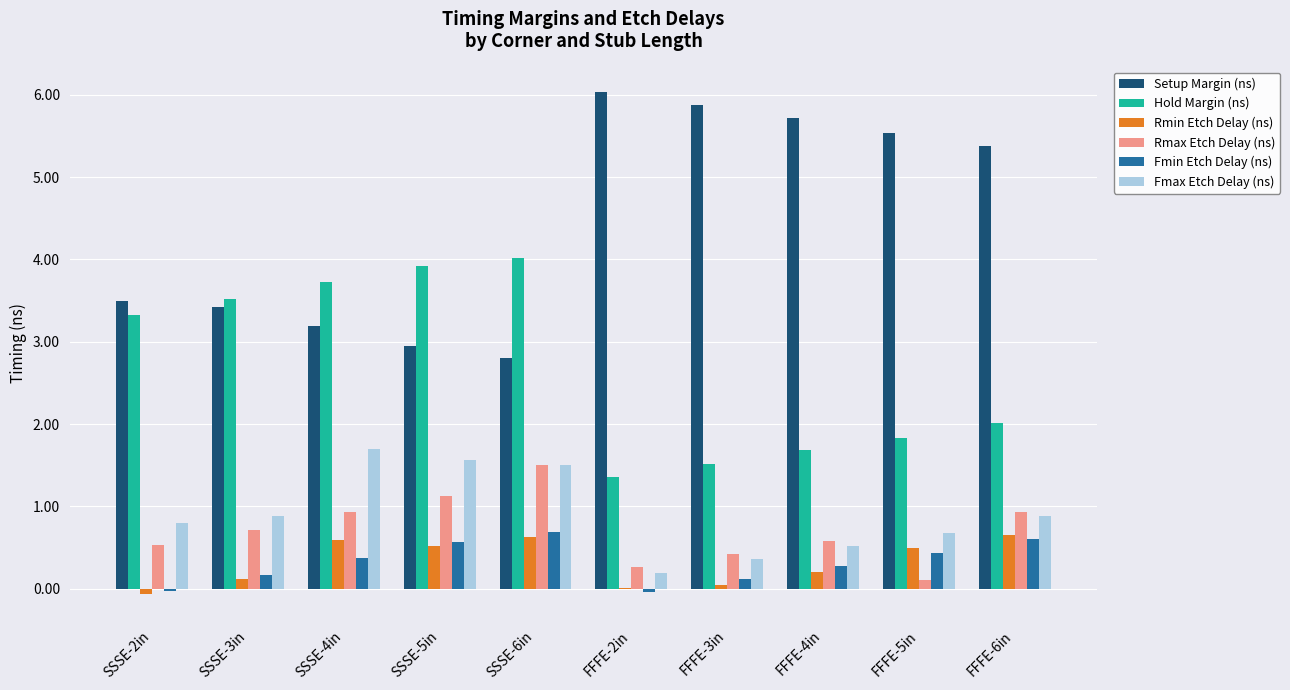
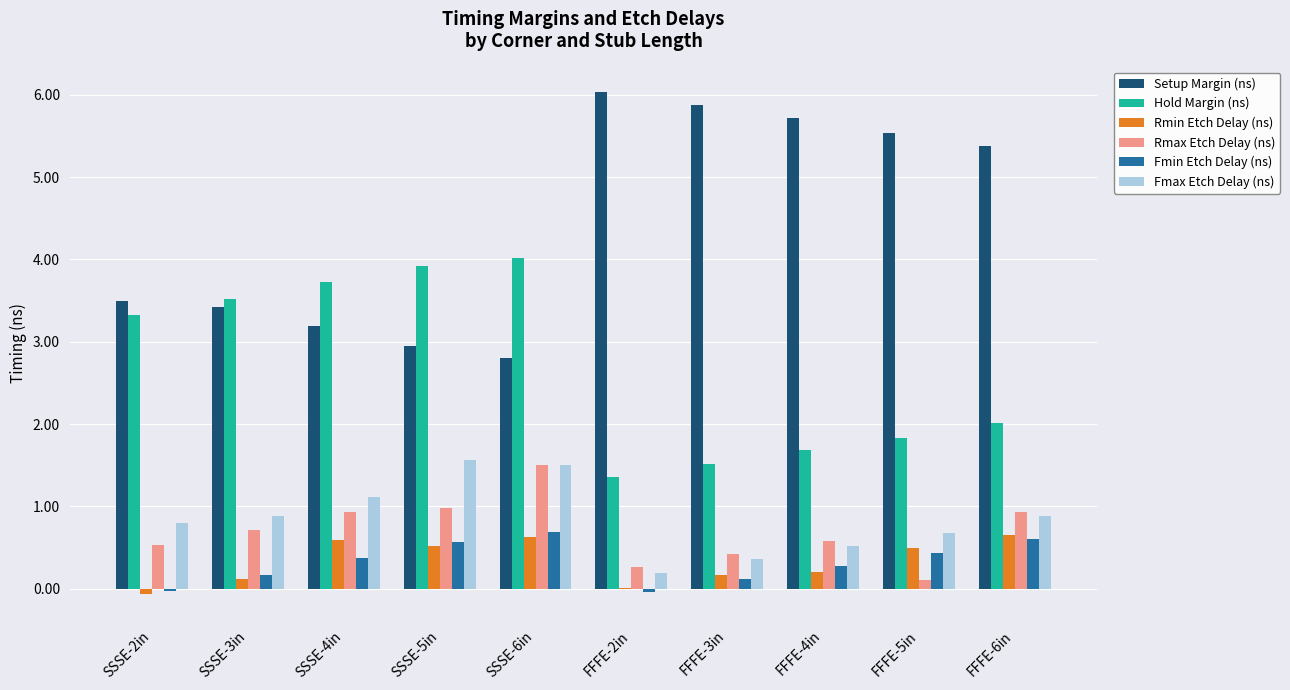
Fmax Etch Delay (ns), SSSE-4in: 1.7 -> 1.1
Rmax Etch Delay (ns), SSSE-5in: 1.1 -> 1.0
Rmin Etch Delay (ns), FFFE-3in: 0.0 -> 0.2
